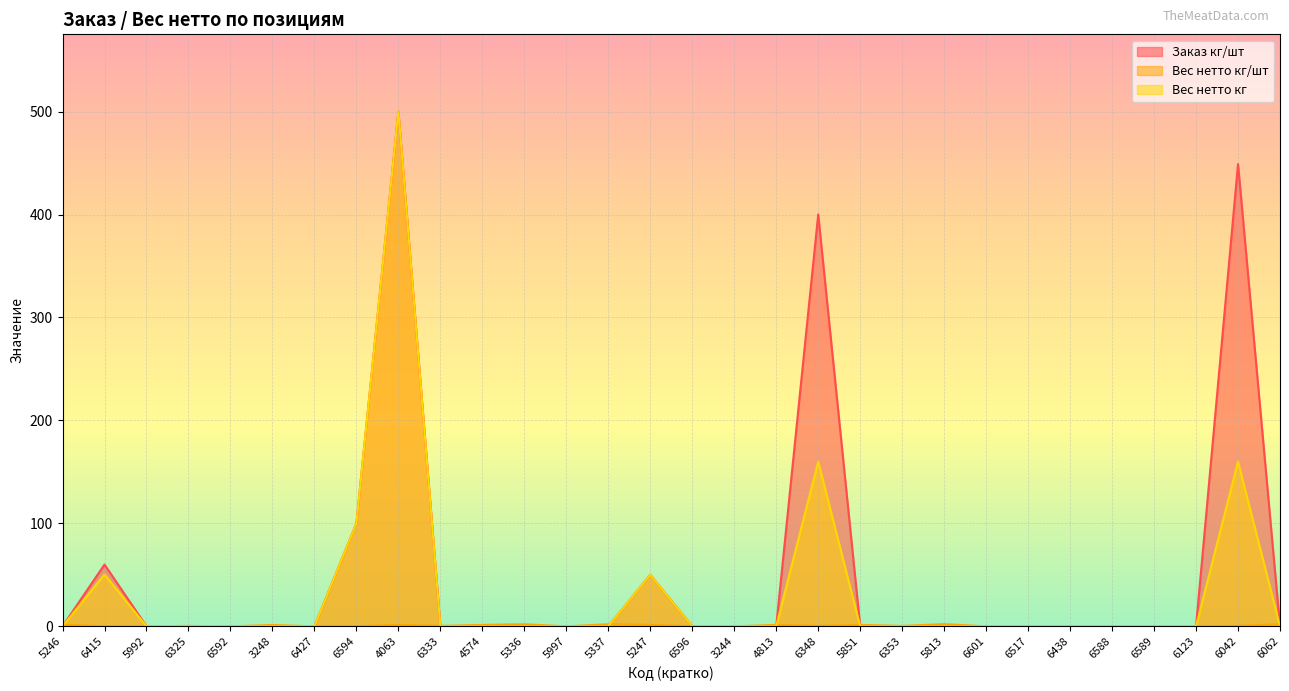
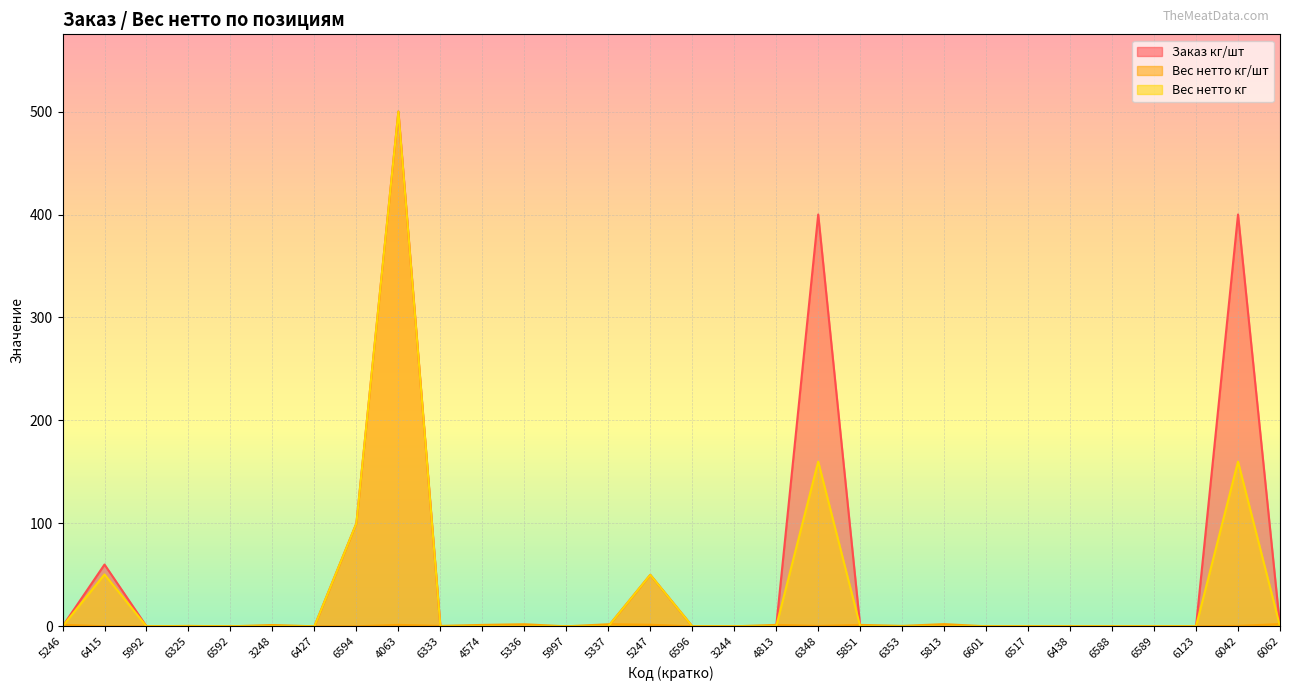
Заказ кг/шт, 6042: 449 -> 400
